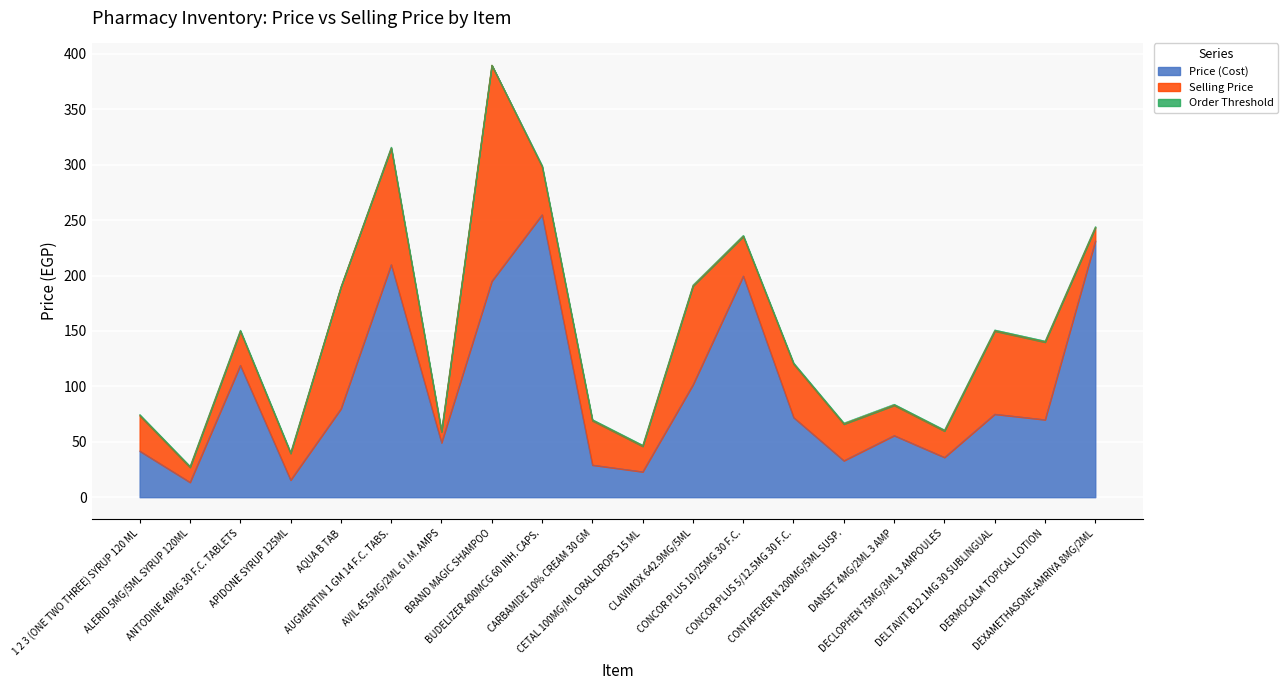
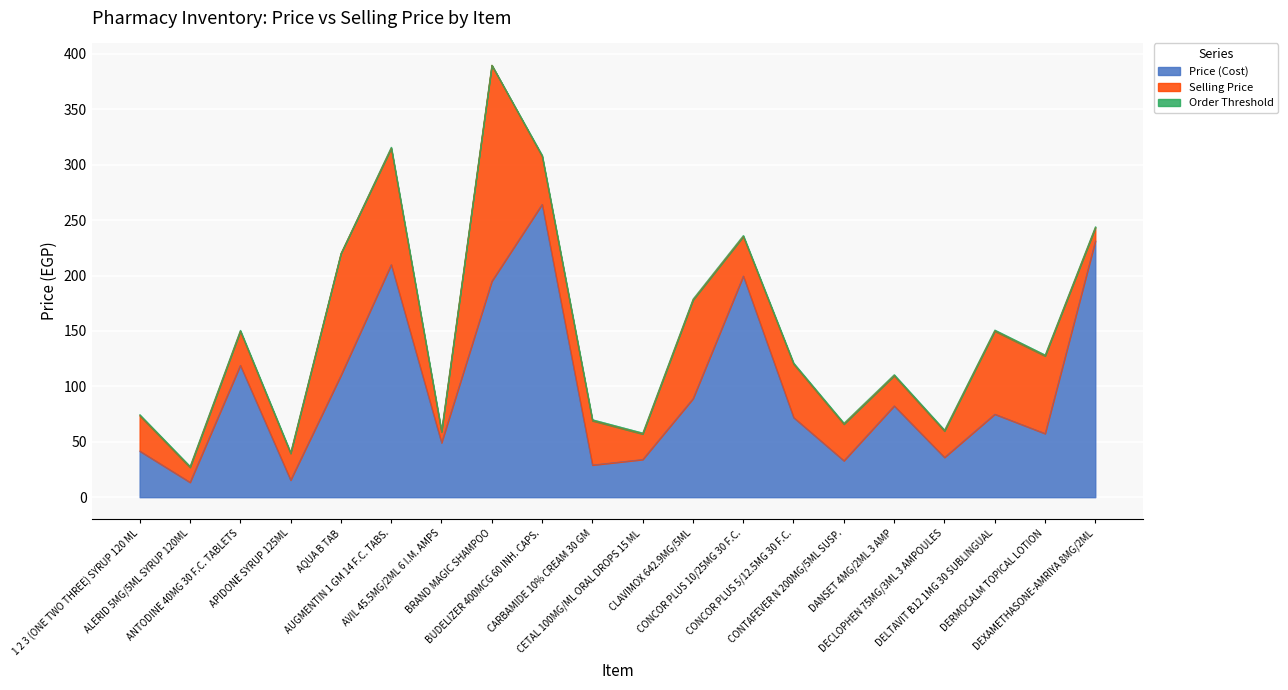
Price (Cost), AQUA B TAB: 80 -> 110
Price (Cost), BUDELIZER 400MCG 60 INH. CAPS.: 255 -> 264
Price (Cost), CETAL 100MG/ML ORAL DROPS 15 ML: 23 -> 34
Price (Cost), CLAVIMOX 642.9MG/5ML: 102 -> 89
Price (Cost), DANSET 4MG/2ML 3 AMP: 56 -> 83
Price (Cost), DERMOCALM TOPICAL LOTION: 70 -> 58
